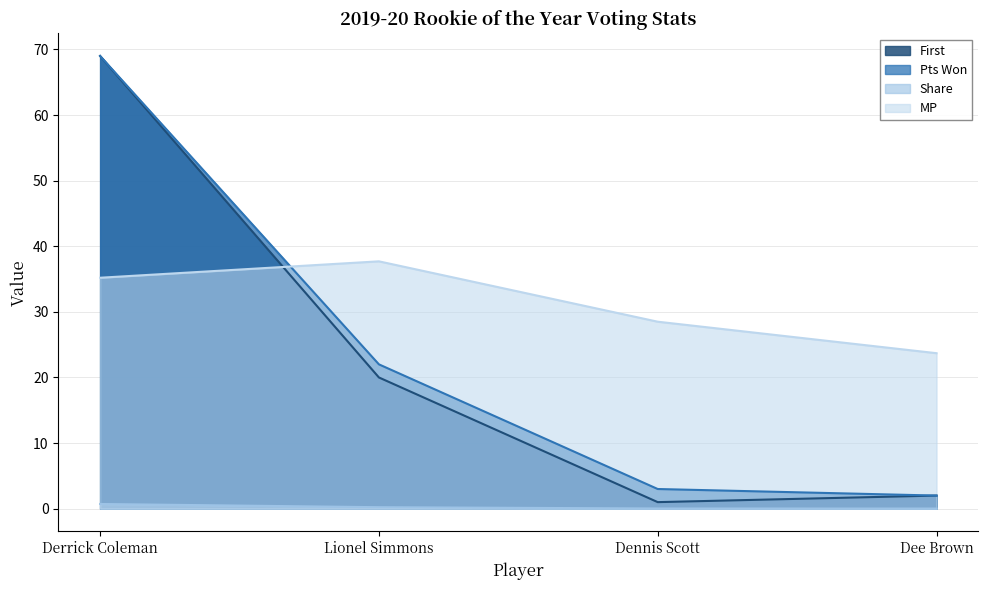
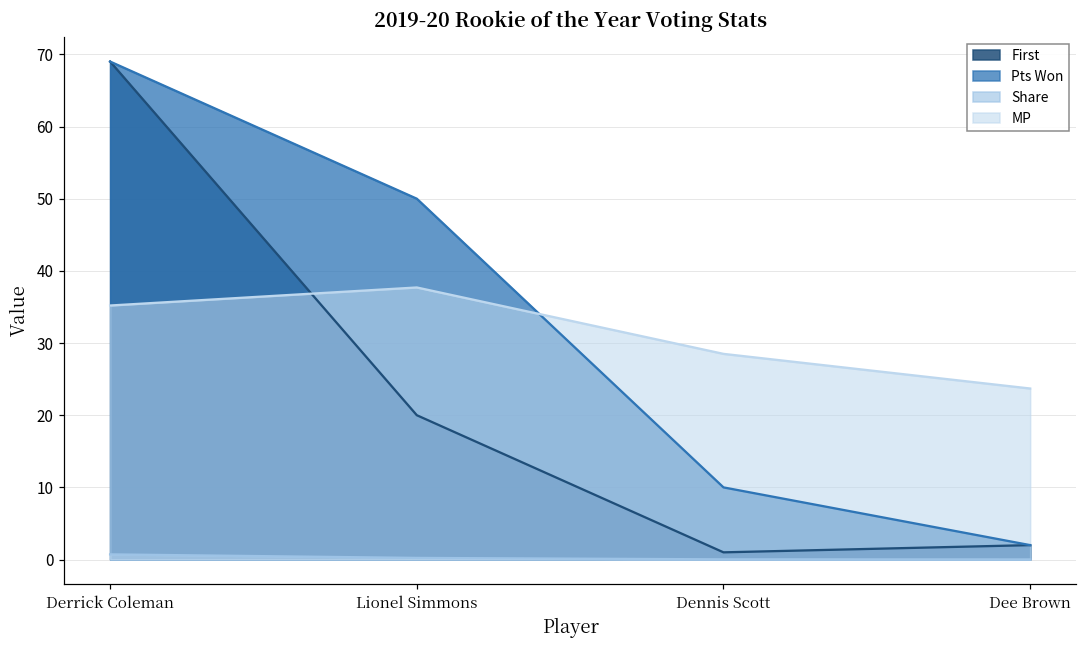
Pts Won, Lionel Simmons: 22 -> 50
Pts Won, Dennis Scott: 3 -> 10
